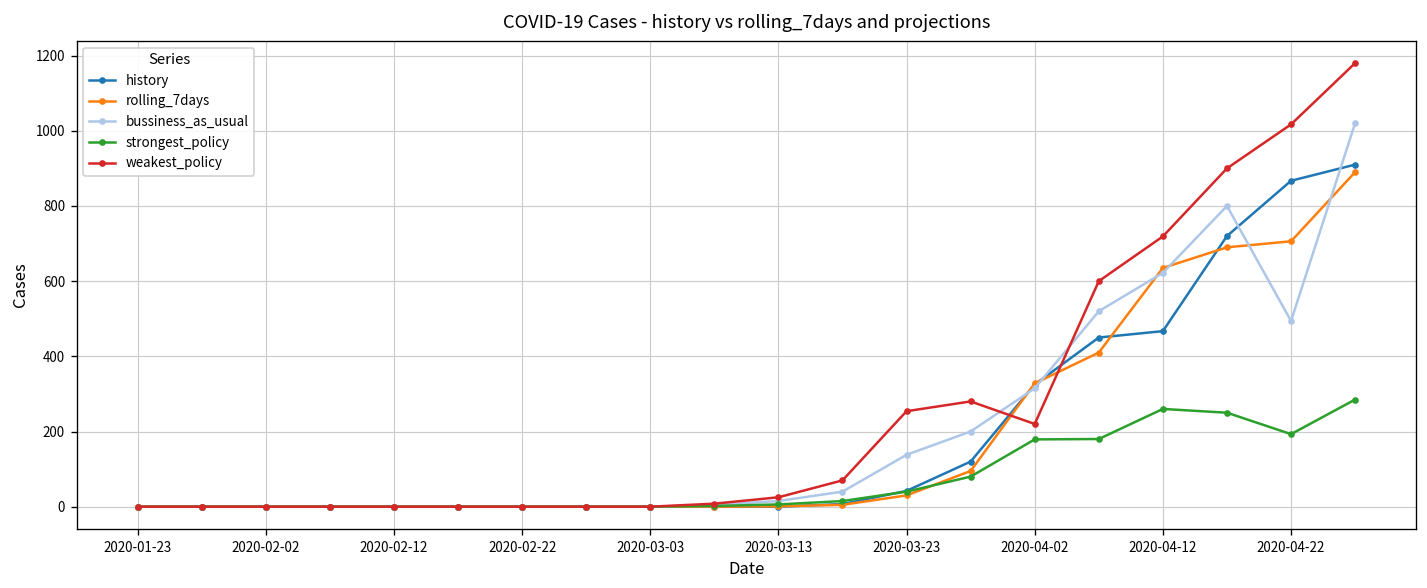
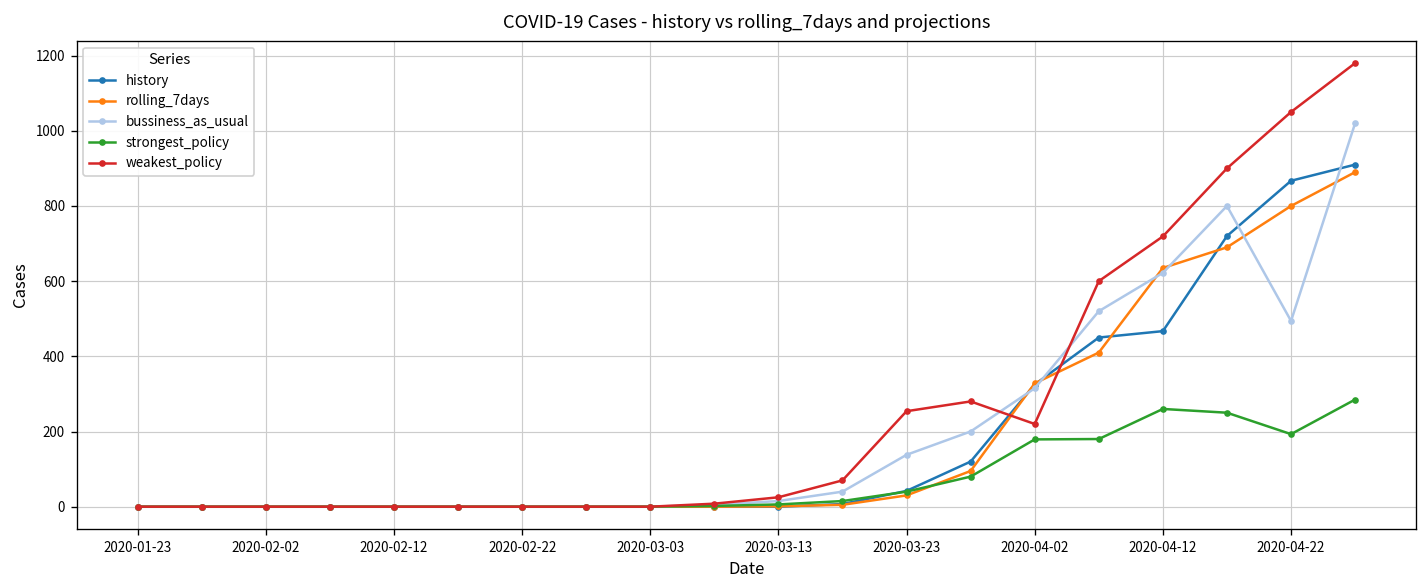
rolling_7days, 2020-04-22: 710 -> 800
weakest_policy, 2020-04-22: 1020 -> 1050
